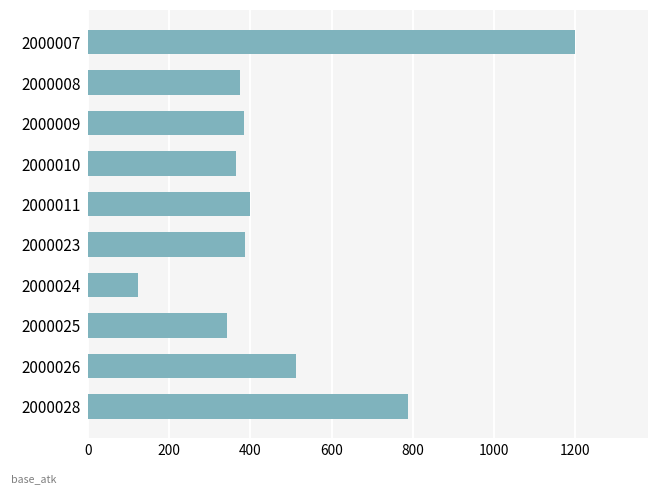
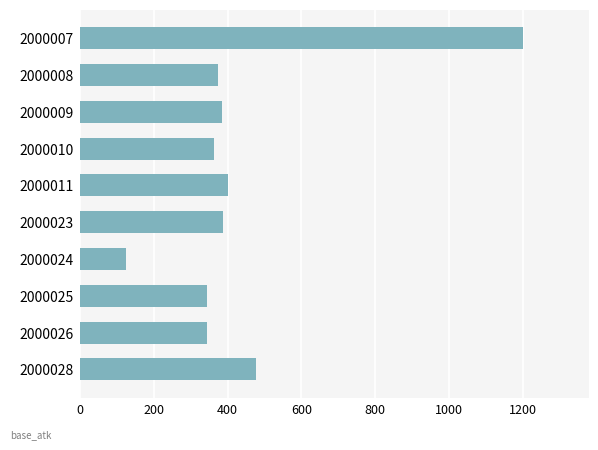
2000026: 510 -> 340
2000028: 790 -> 480
